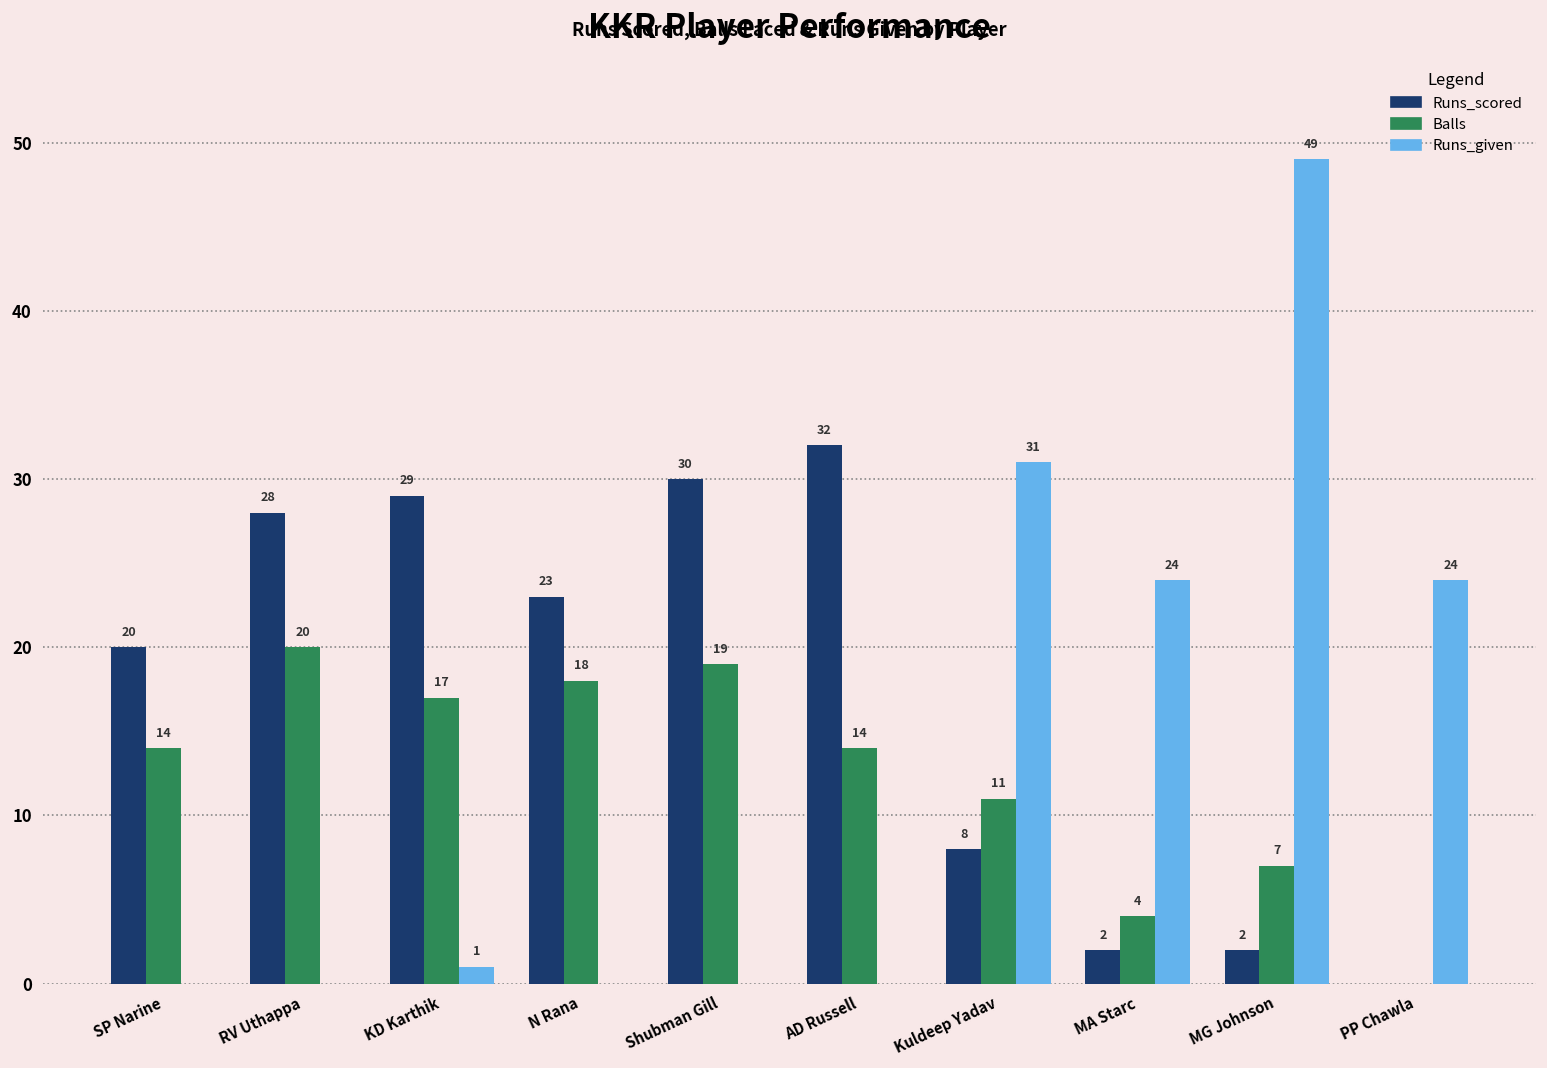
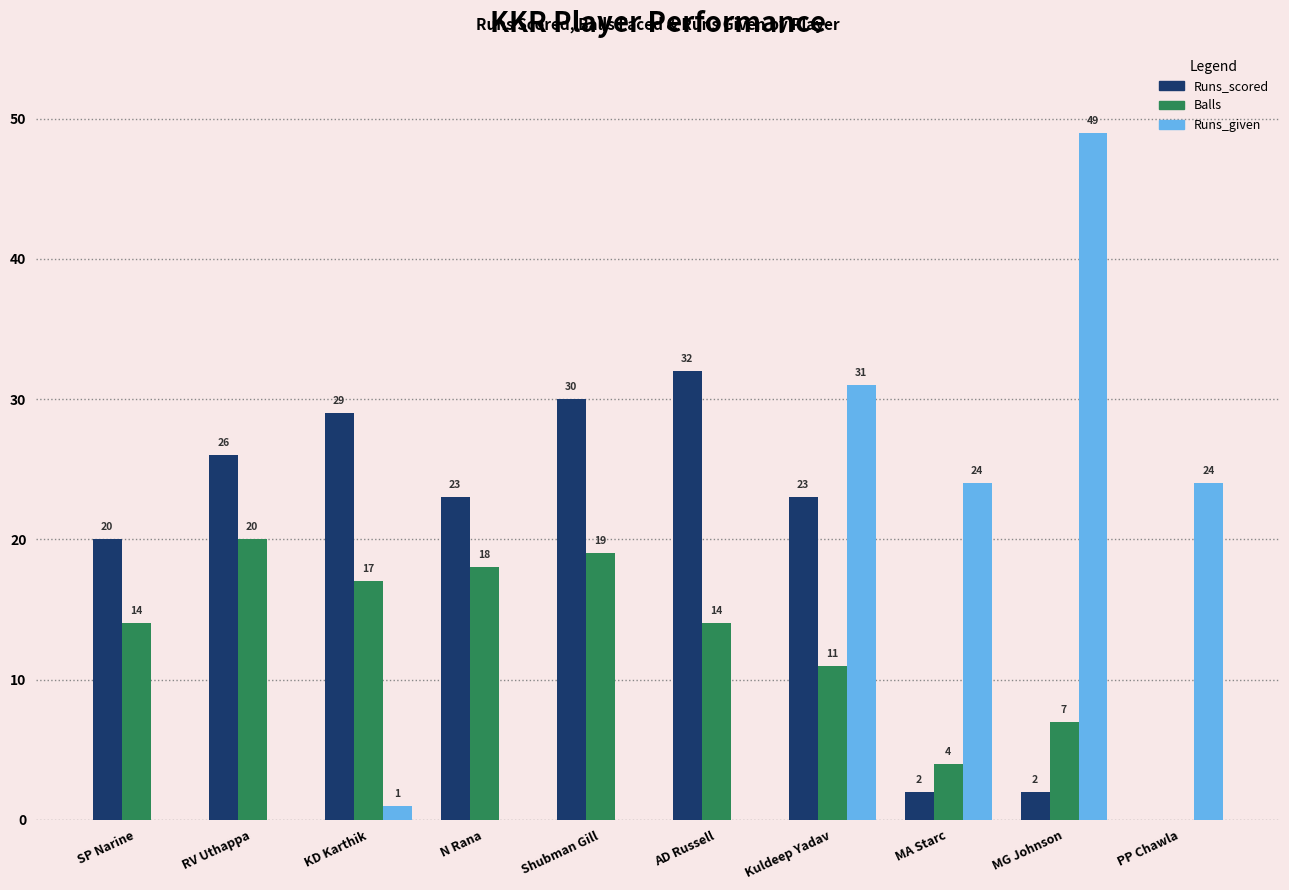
Runs_scored, RV Uthappa: 28 -> 26
Runs_scored, Kuldeep Yadav: 8 -> 23
